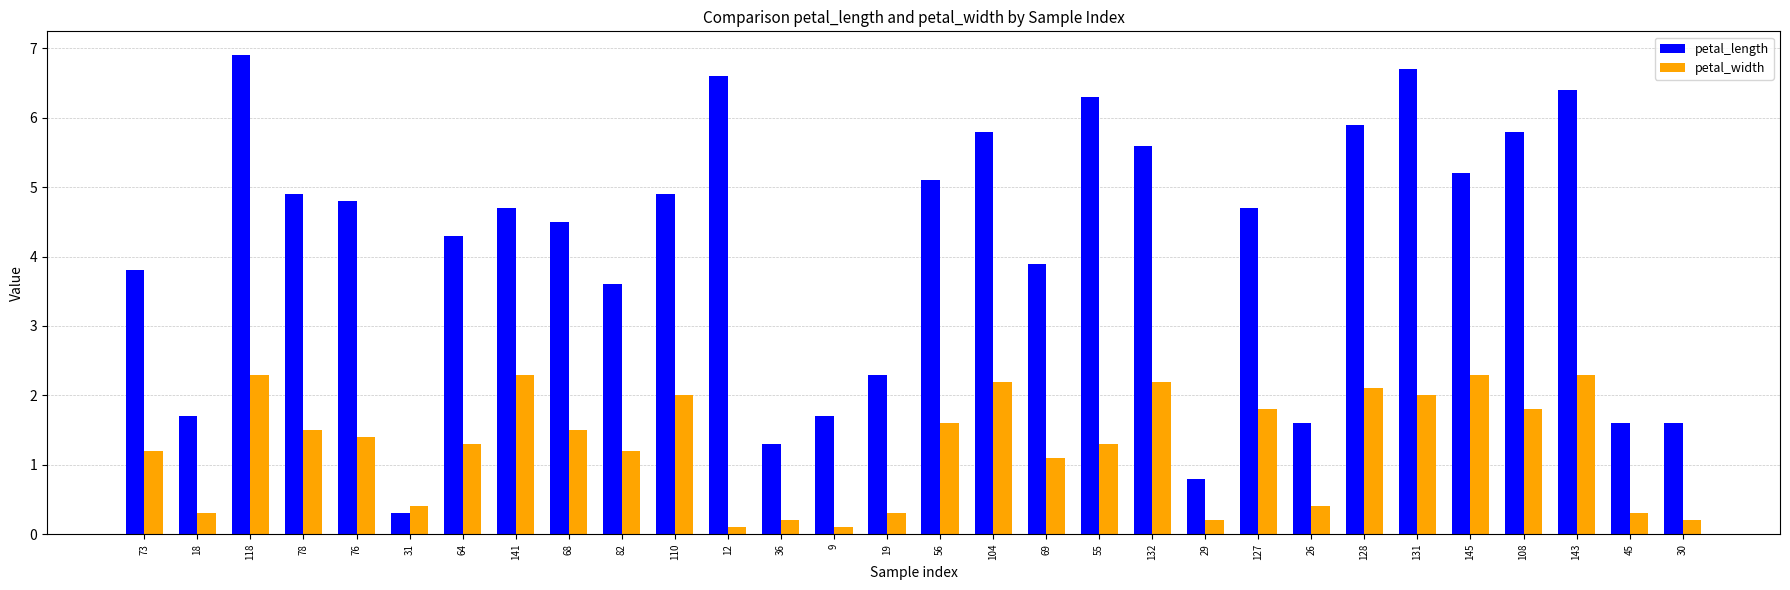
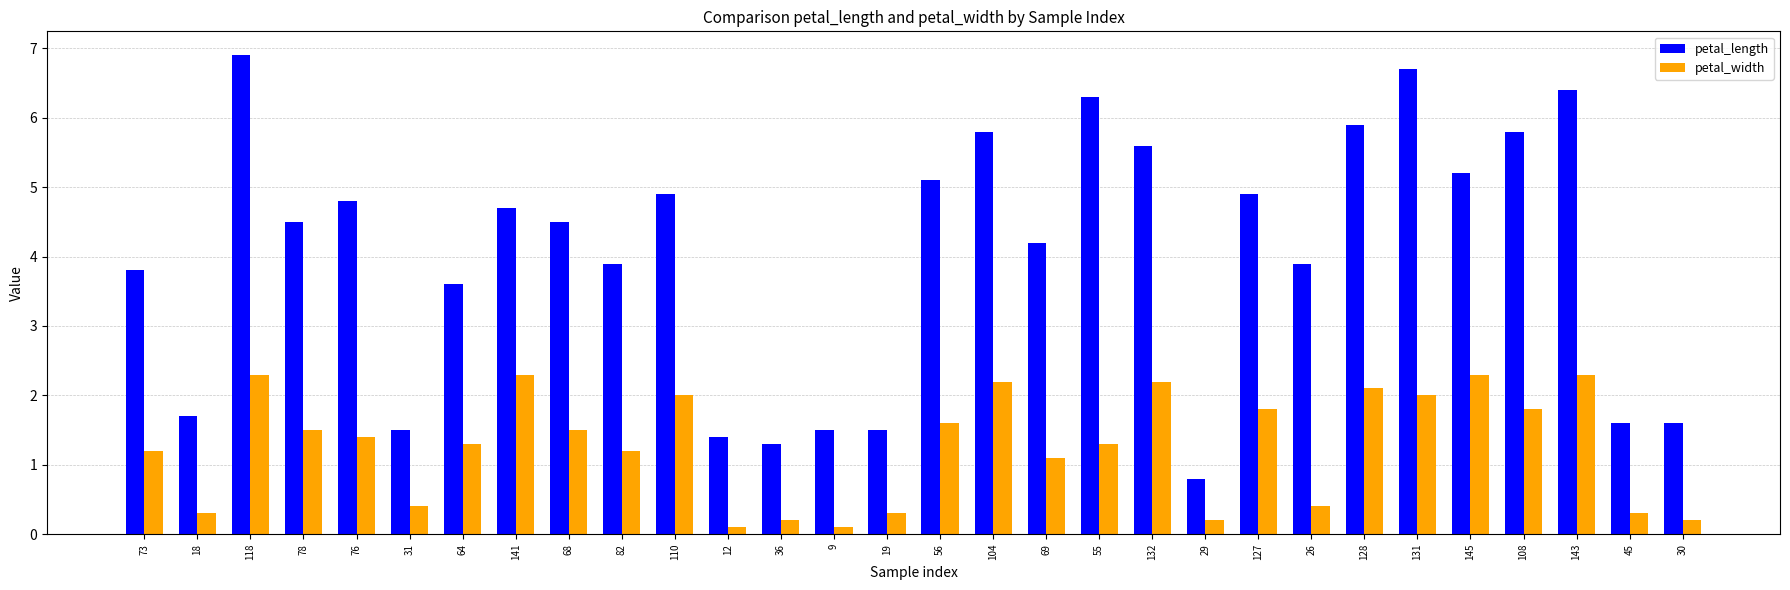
petal_length, 78: 4.9 -> 4.5
petal_length, 31: 0.3 -> 1.5
petal_length, 64: 4.3 -> 3.6
petal_length, 82: 3.6 -> 3.9
petal_length, 12: 6.6 -> 1.4
petal_length, 9: 1.7 -> 1.5
petal_length, 19: 2.3 -> 1.5
petal_length, 69: 3.9 -> 4.2
petal_length, 127: 4.7 -> 4.9
petal_length, 26: 1.6 -> 3.9
